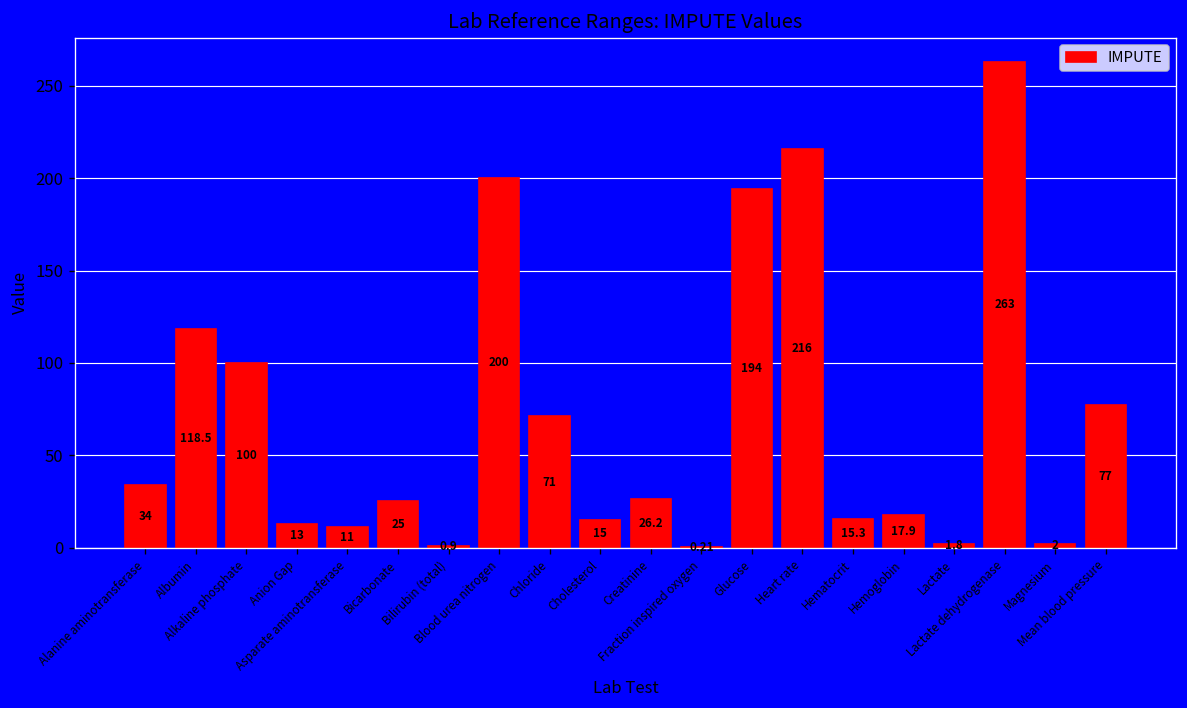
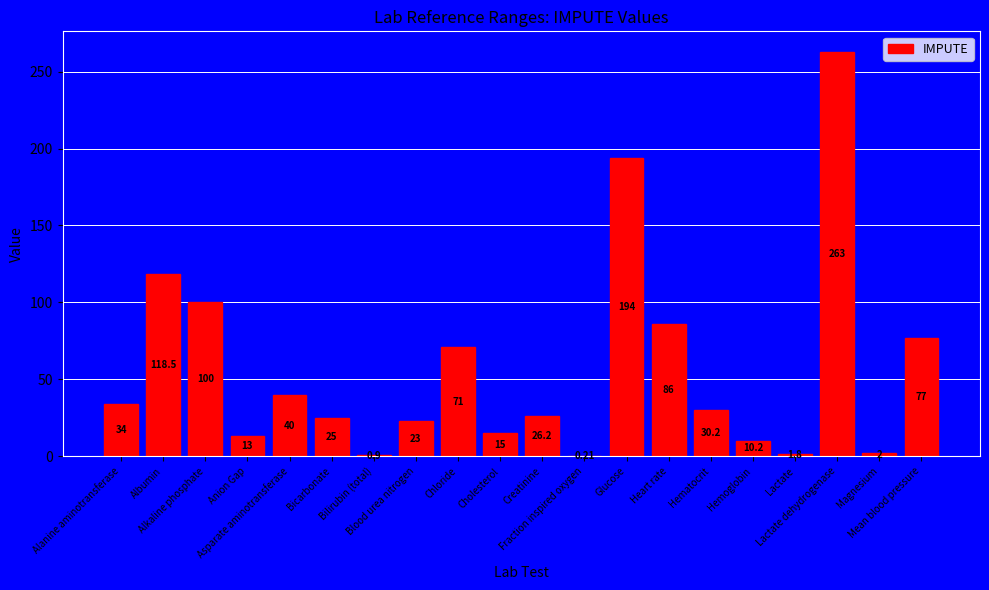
Asparate aminotransferase: 11 -> 40
Blood urea nitrogen: 200 -> 23
Heart rate: 216 -> 86
Hematocrit: 15.3 -> 30.2
Hemoglobin: 17.9 -> 10.2
